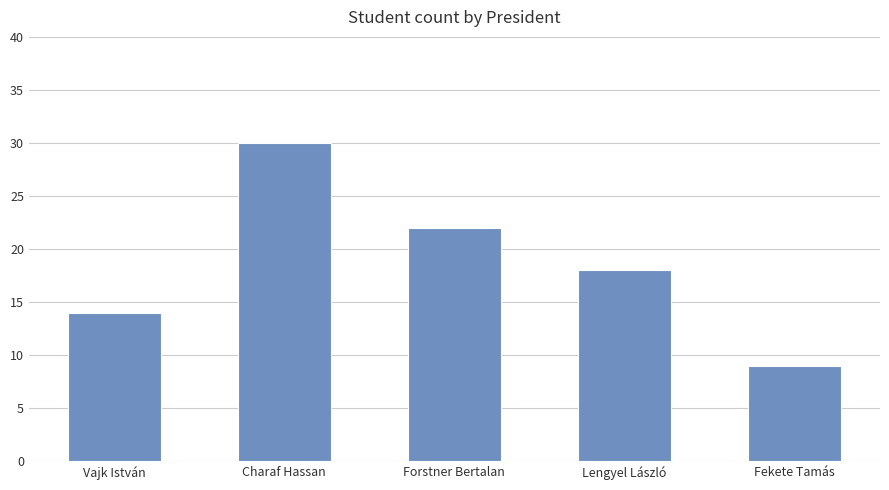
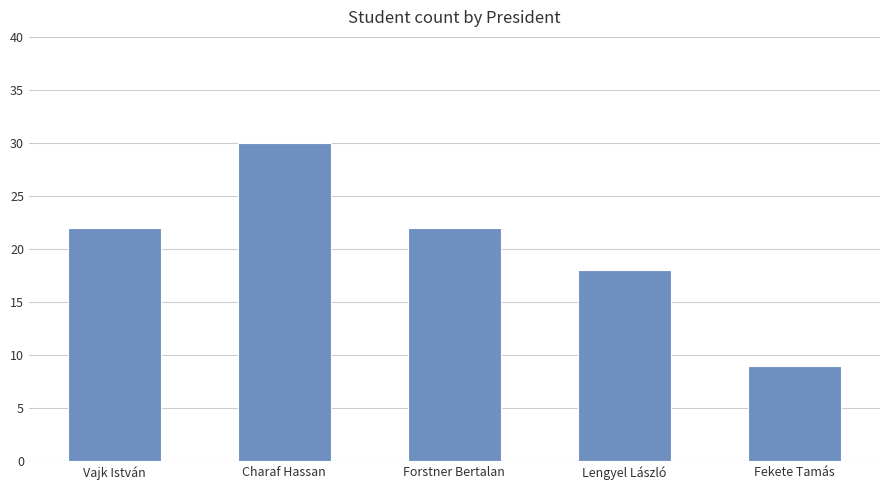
Vajk István: 14 -> 22
